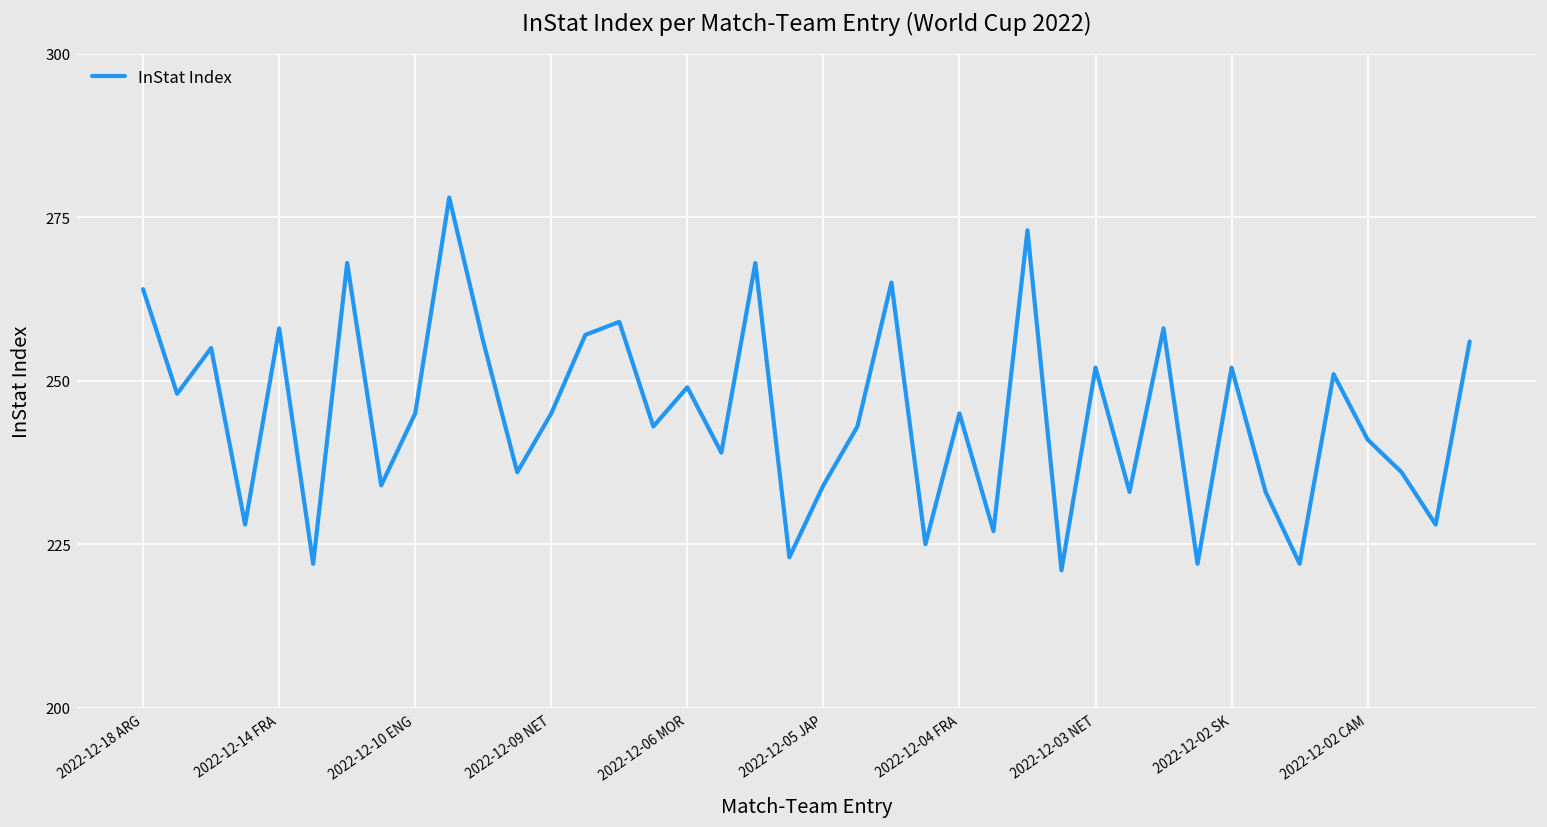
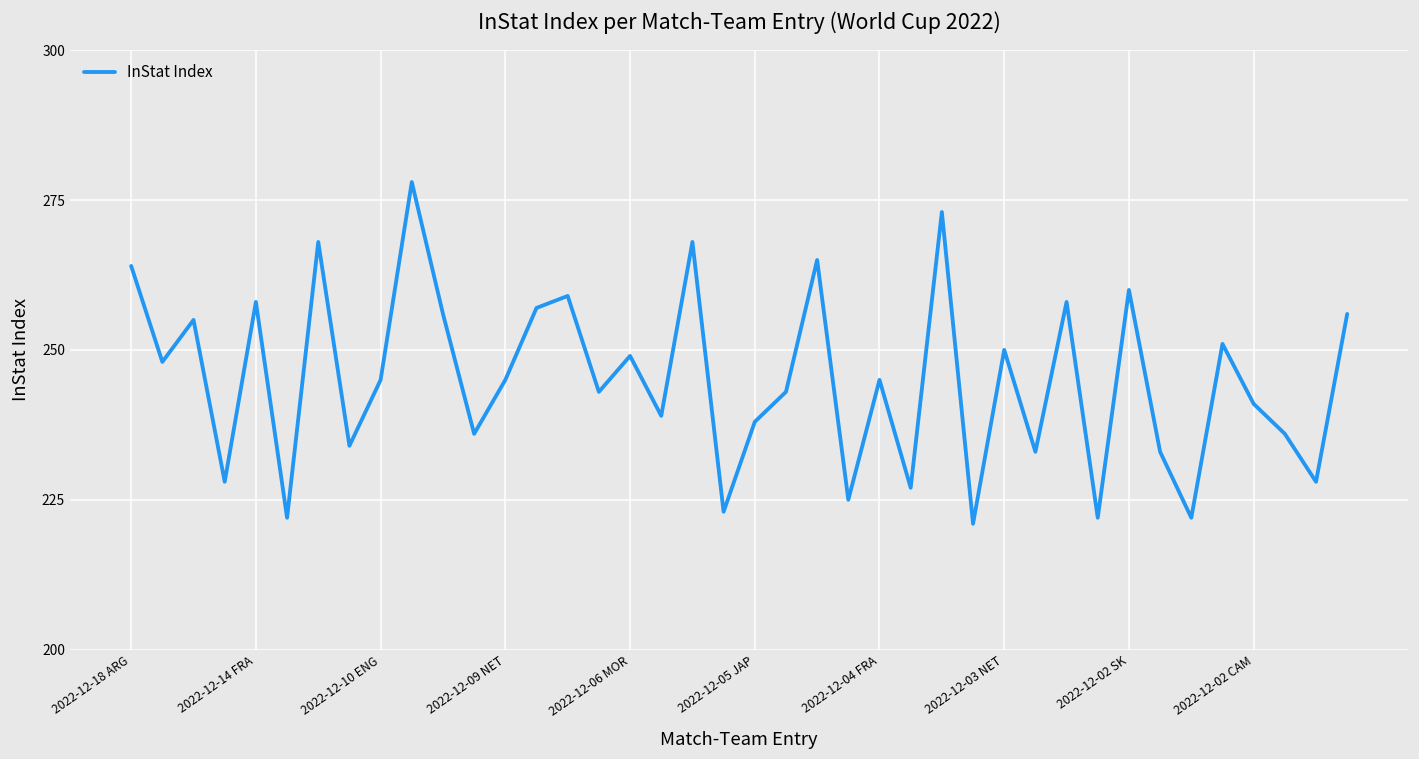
2022-12-05 JAP: 234 -> 238
2022-12-03 NET: 252 -> 250
2022-12-02 SK: 252 -> 260
